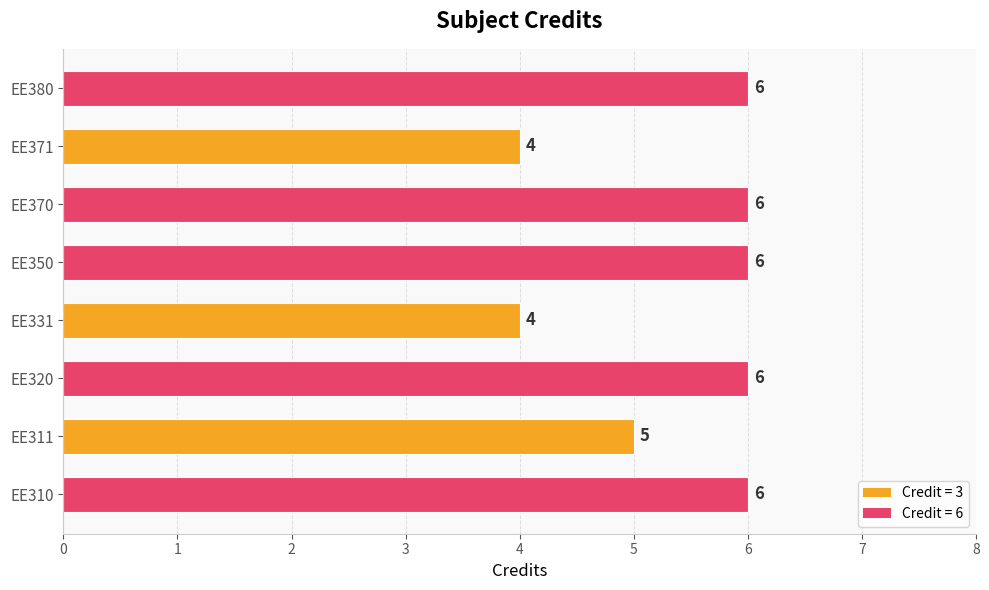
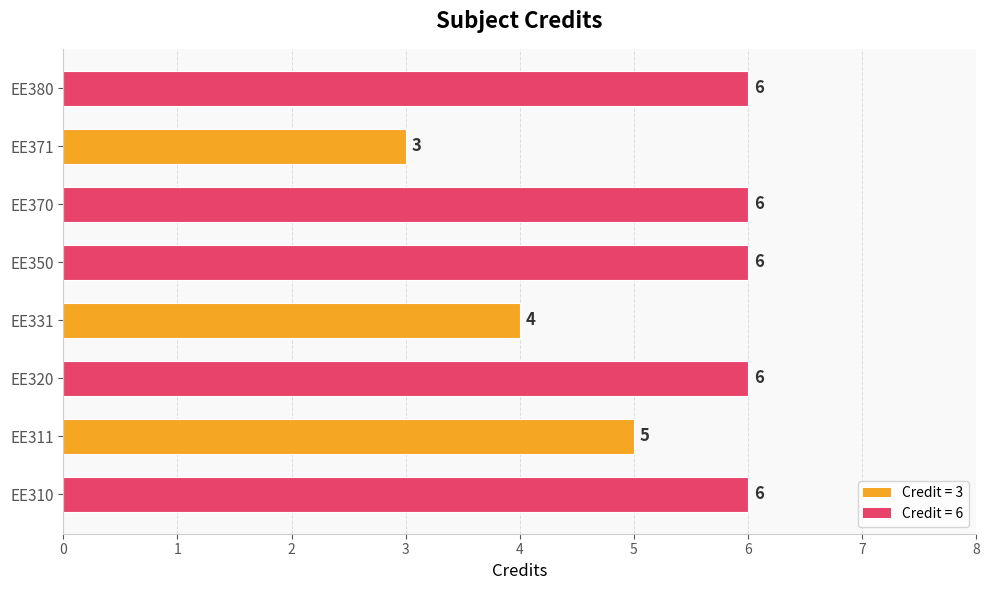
EE371: 4 -> 3
